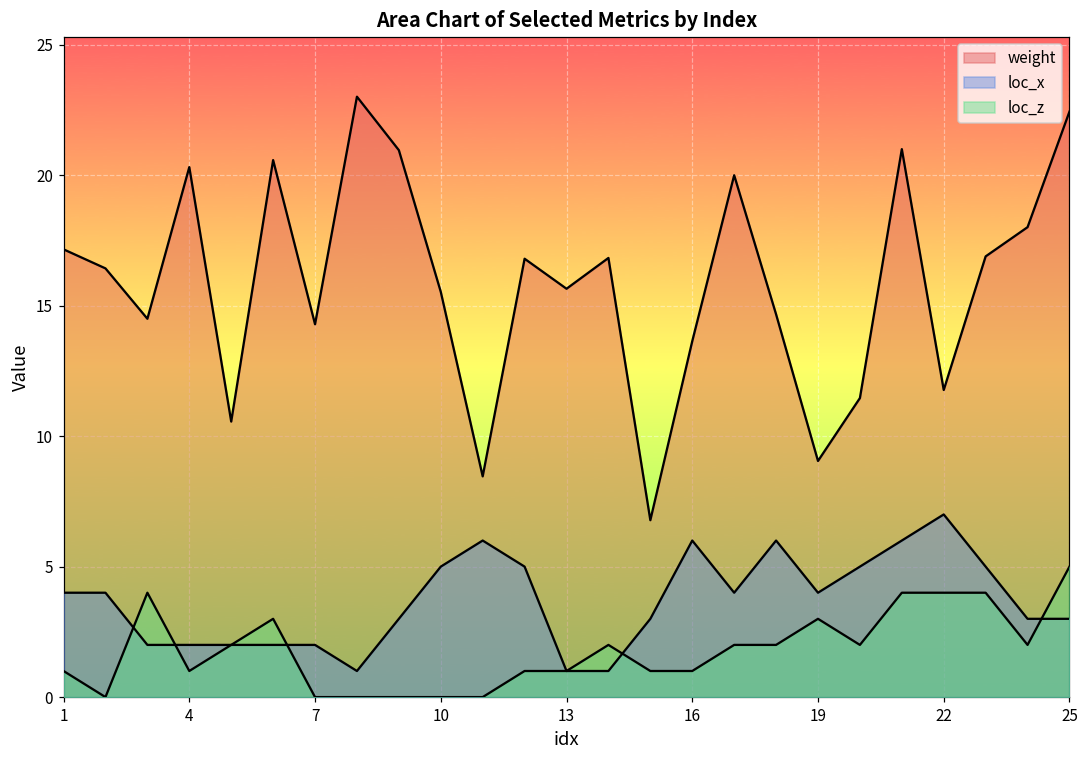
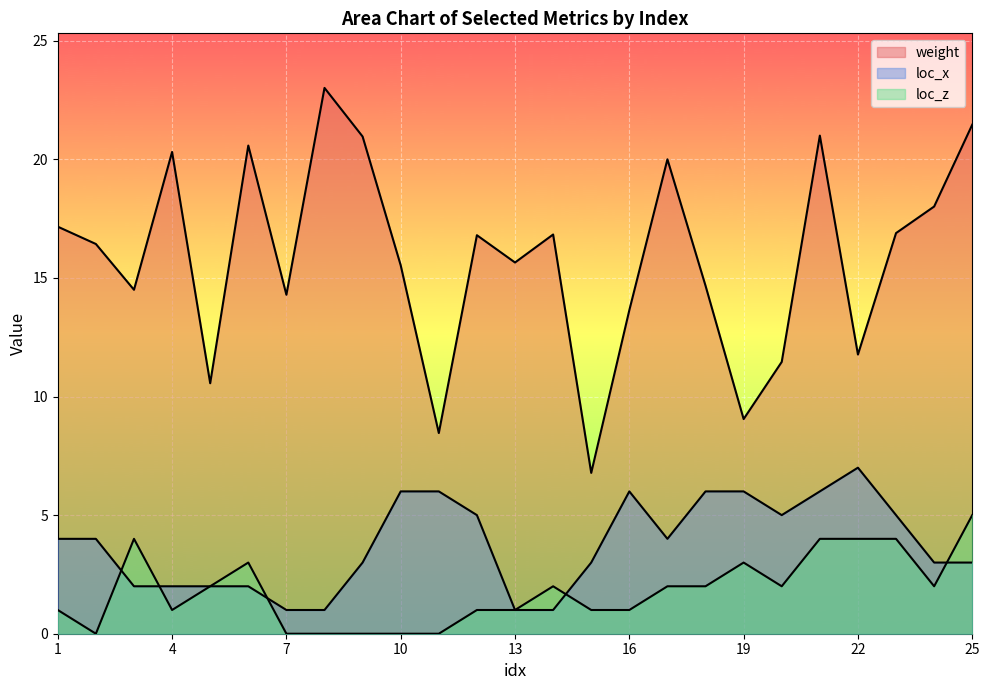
loc_x, 7: 2 -> 1
loc_x, 10: 5 -> 6
loc_x, 19: 4 -> 6
weight, 25: 22.4 -> 21.5
